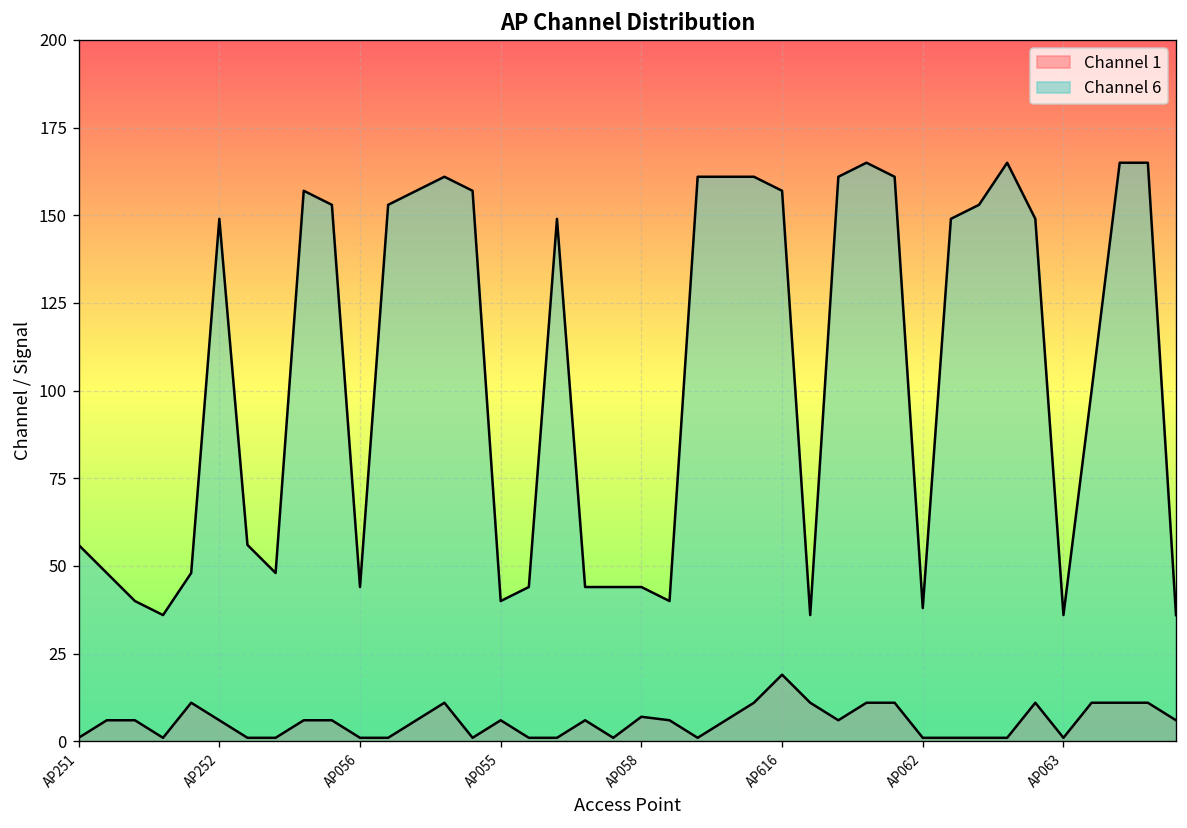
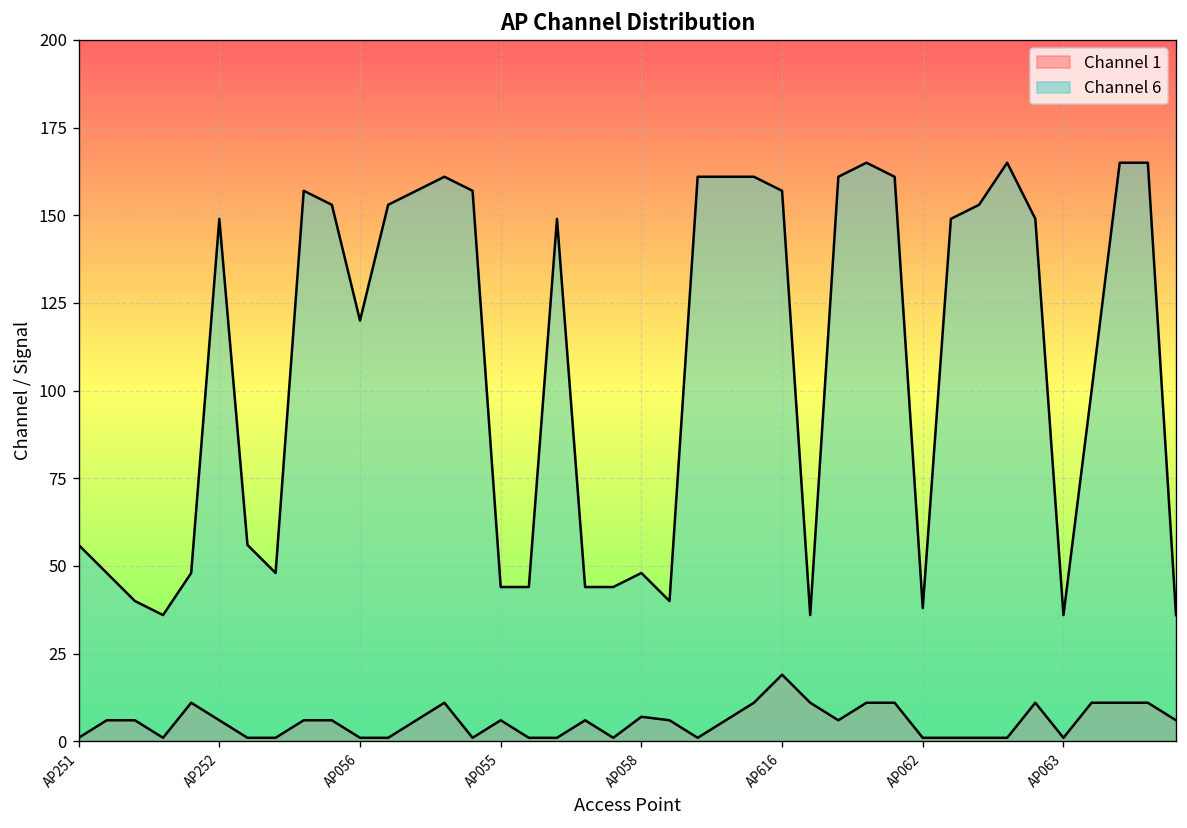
Channel 6, AP056: 44 -> 120
Channel 6, AP055: 40 -> 44
Channel 6, AP058: 44 -> 48
